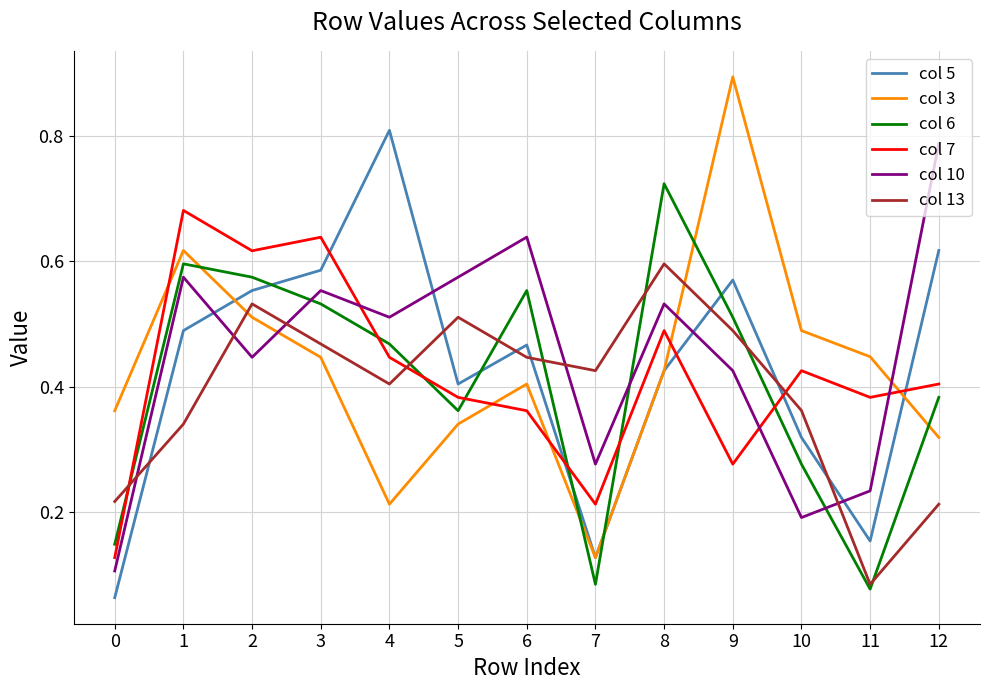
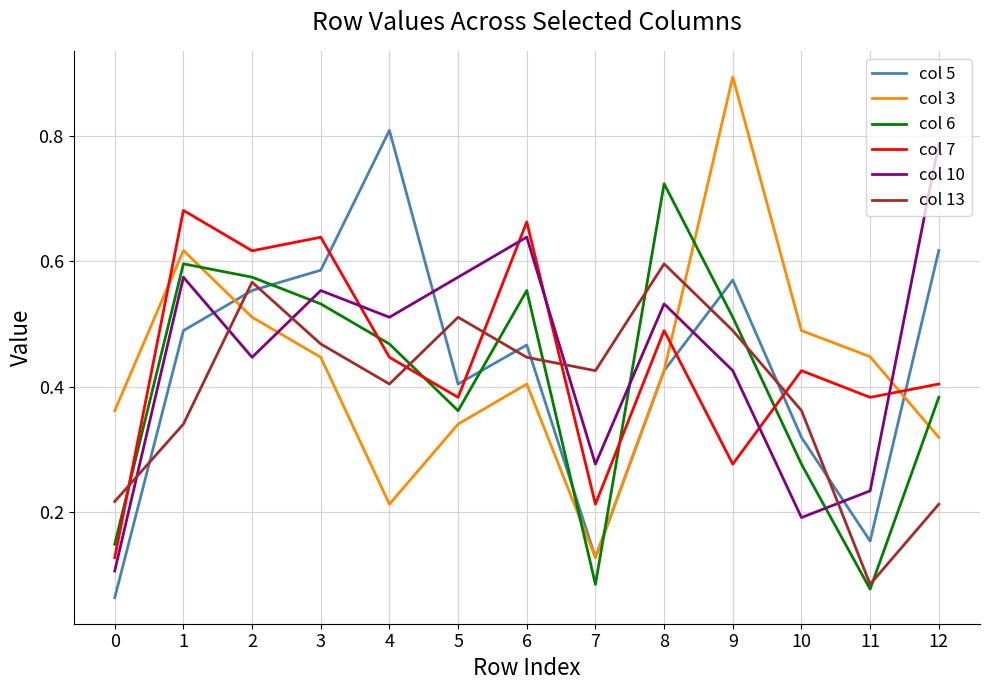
col 13, 2: 0.53 -> 0.57
col 7, 6: 0.36 -> 0.66
